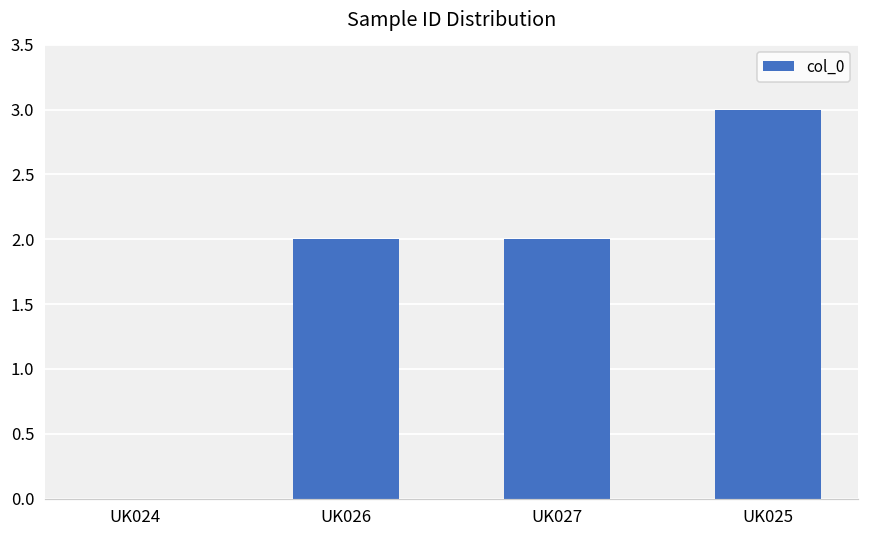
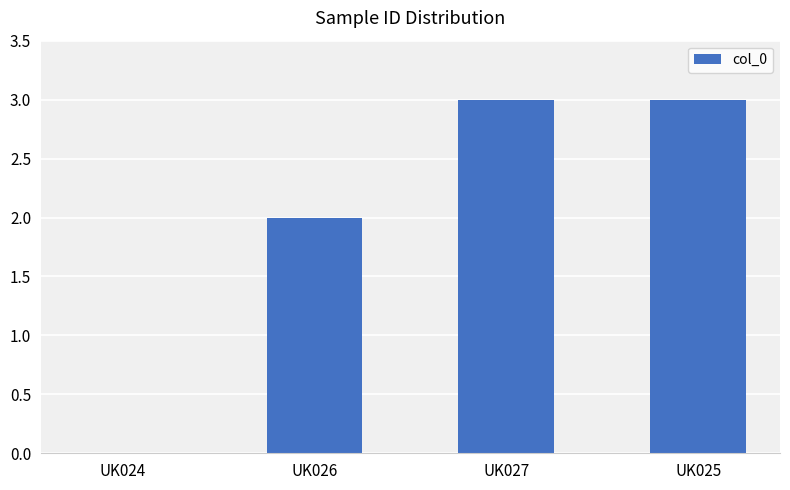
UK027: 2 -> 3
